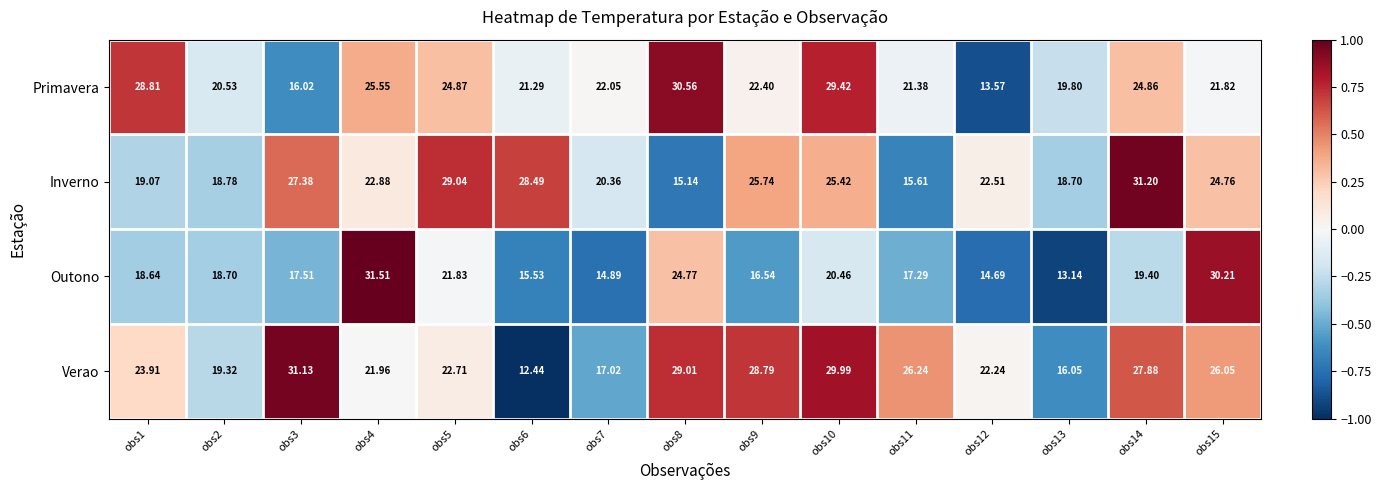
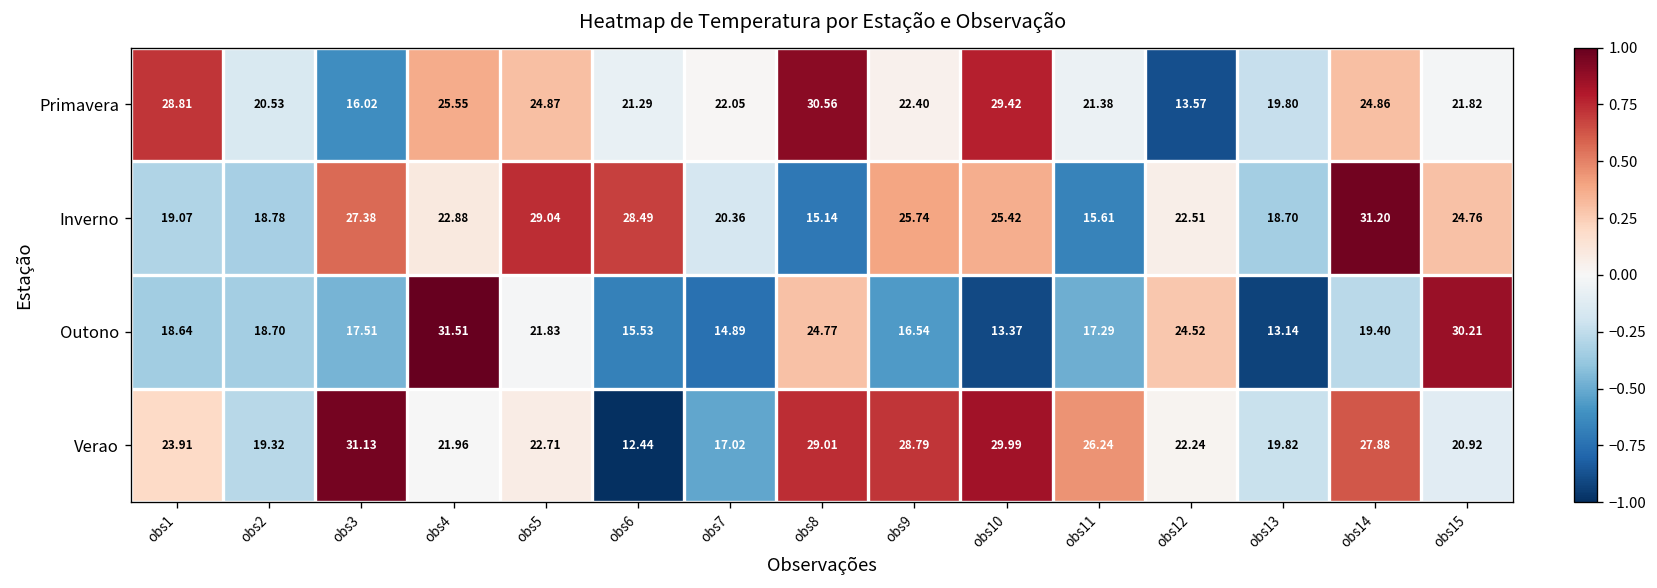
Outono, obs10: 20.46 -> 13.37
Outono, obs12: 14.69 -> 24.52
Verao, obs13: 16.05 -> 19.82
Verao, obs15: 26.05 -> 20.92
